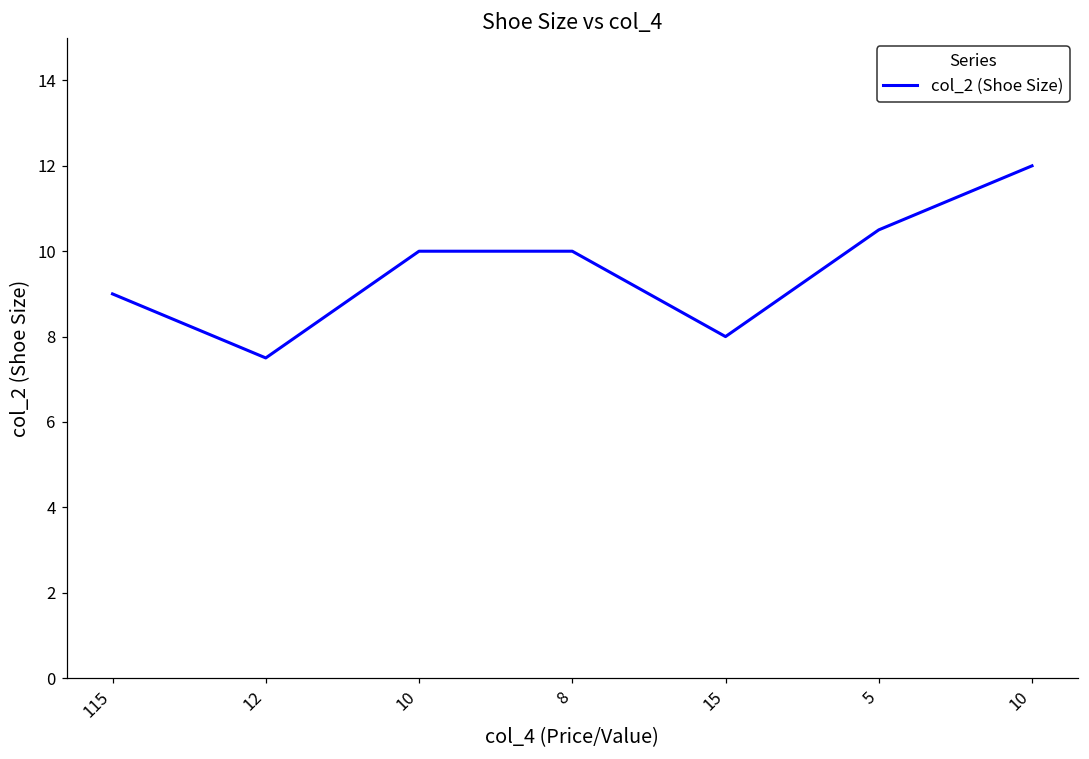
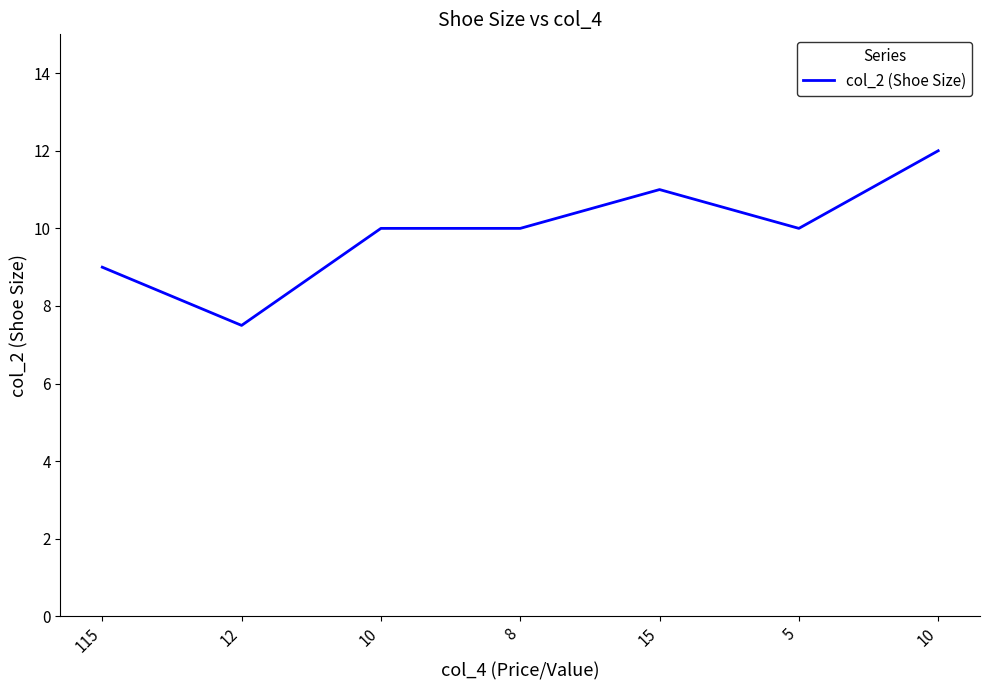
15: 8 -> 11
5: 10.5 -> 10.0
